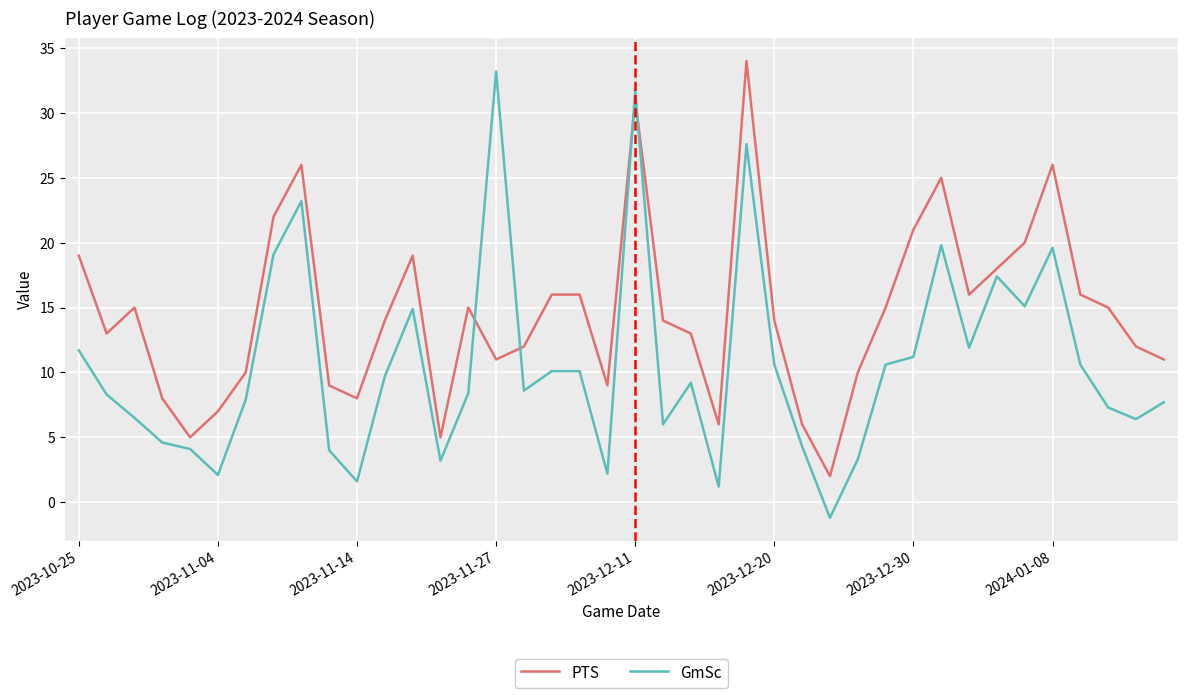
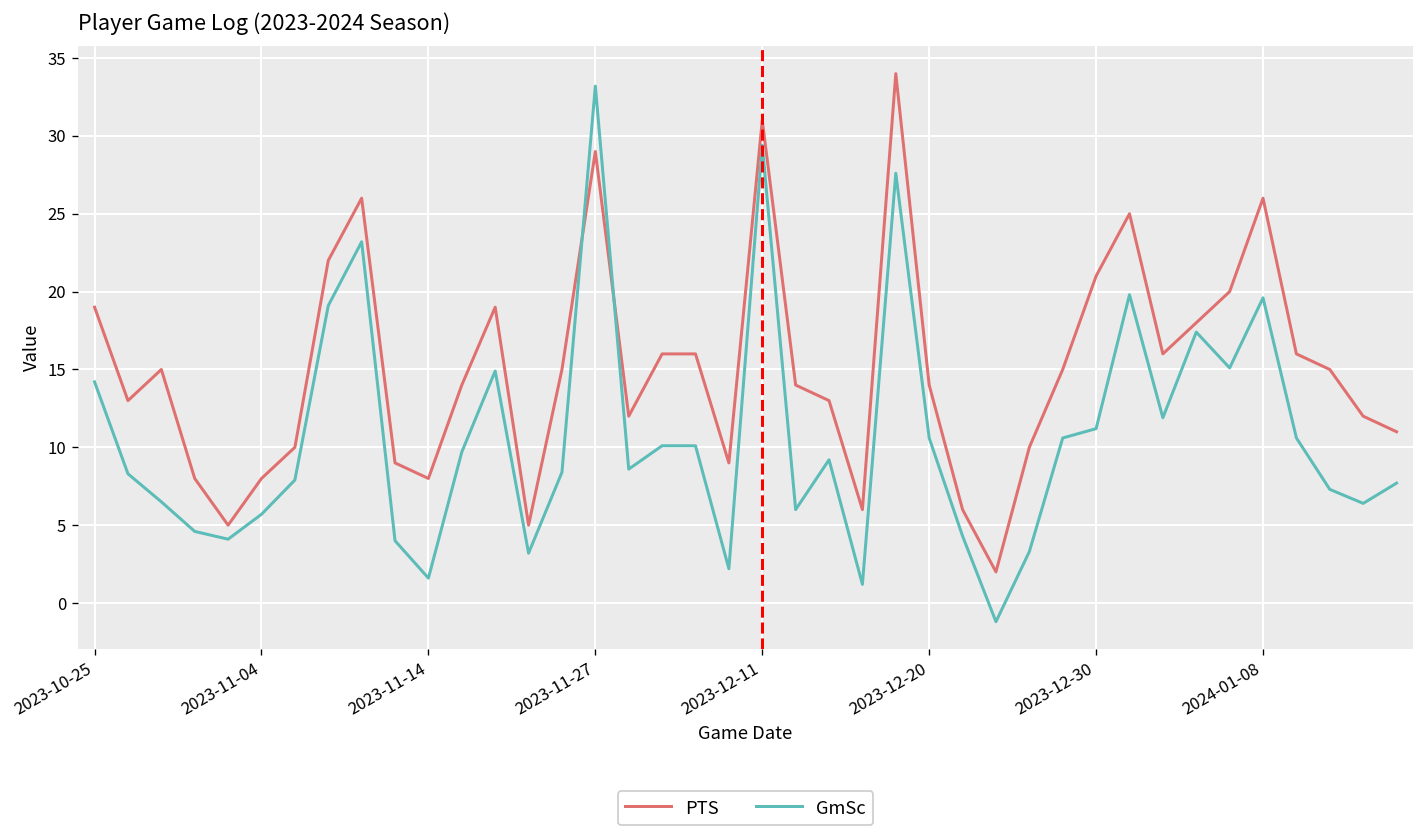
GmSc, 2023-10-25: 11.7 -> 14.2
PTS, 2023-11-04: 7 -> 8
GmSc, 2023-11-04: 2.1 -> 5.7
PTS, 2023-11-27: 11 -> 29
GmSc, 2023-12-11: 31.7 -> 29.4
